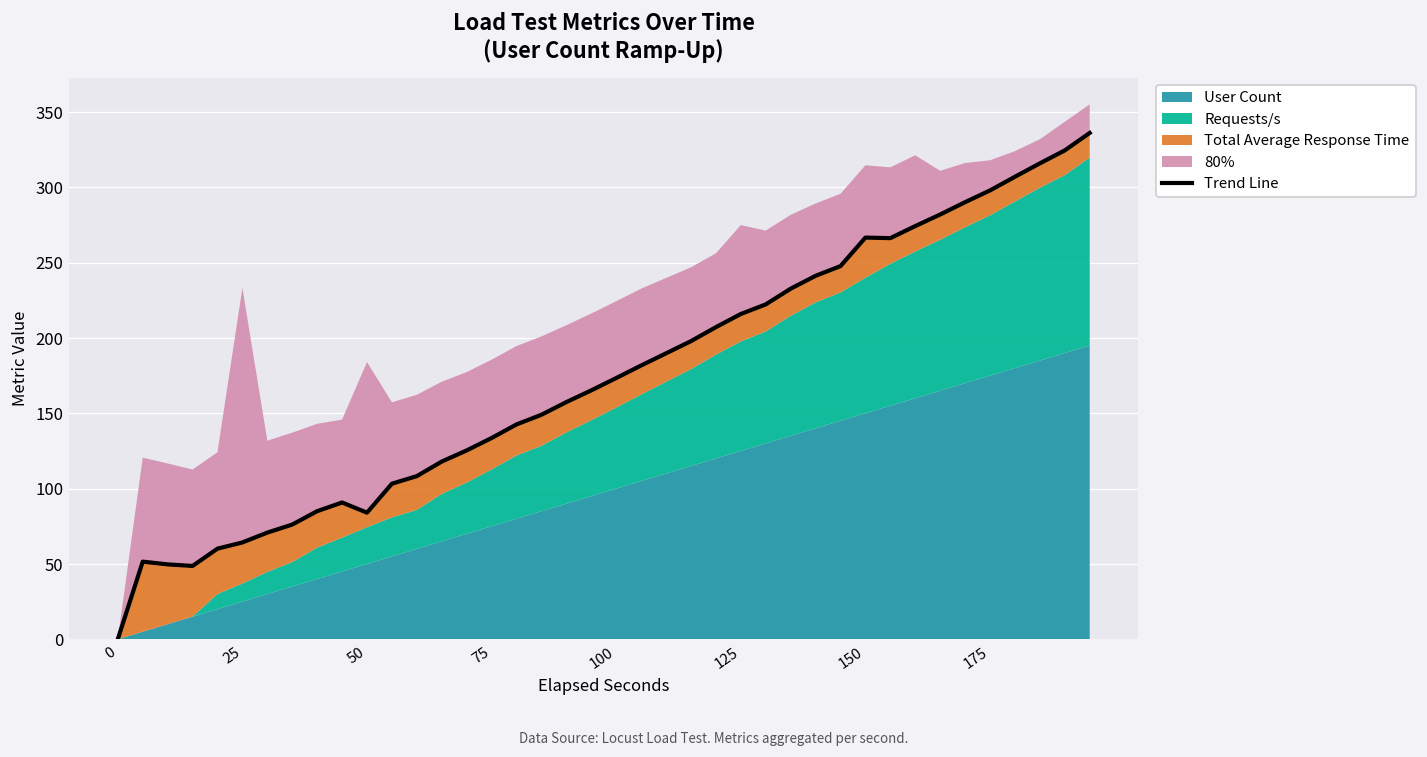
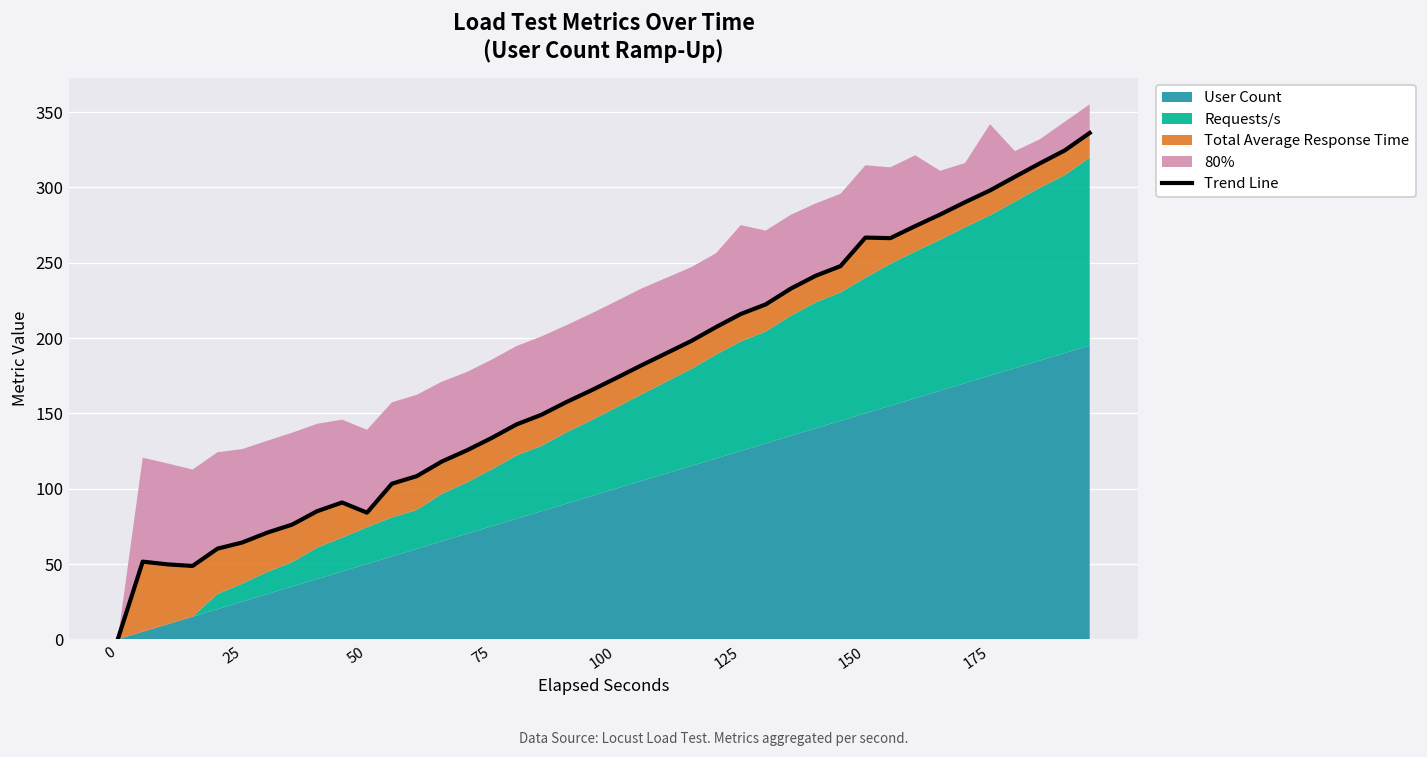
80%, 25: 169 -> 62
80%, 50: 100 -> 55
80%, 175: 20 -> 44
